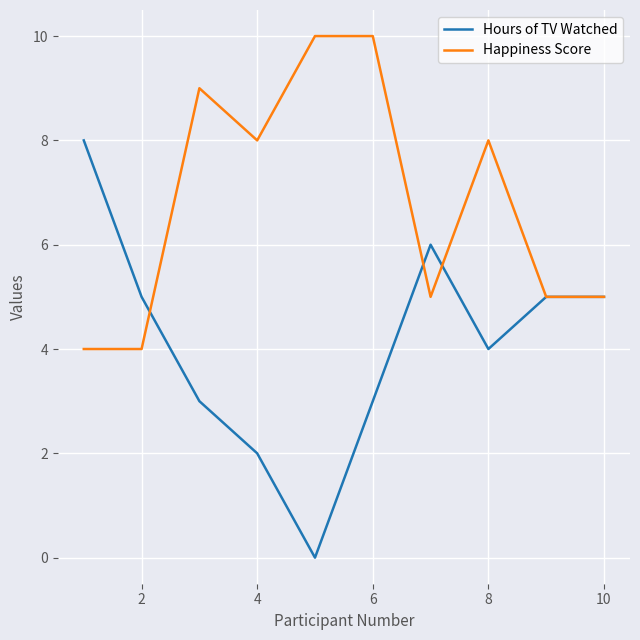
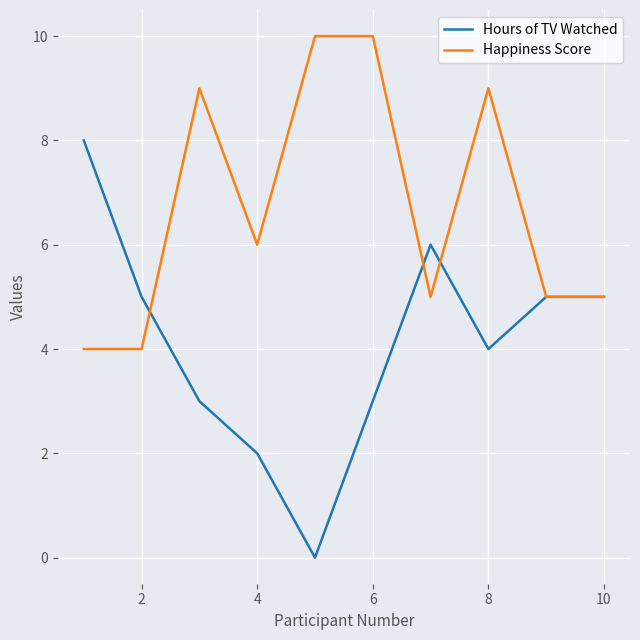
Happiness Score, 4: 8 -> 6
Happiness Score, 8: 8 -> 9
